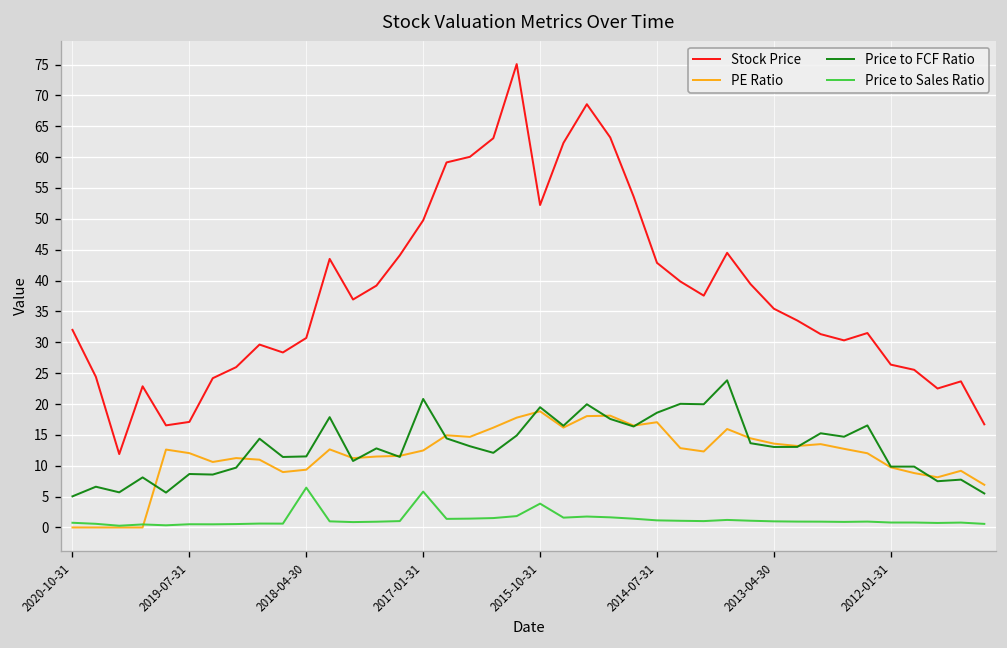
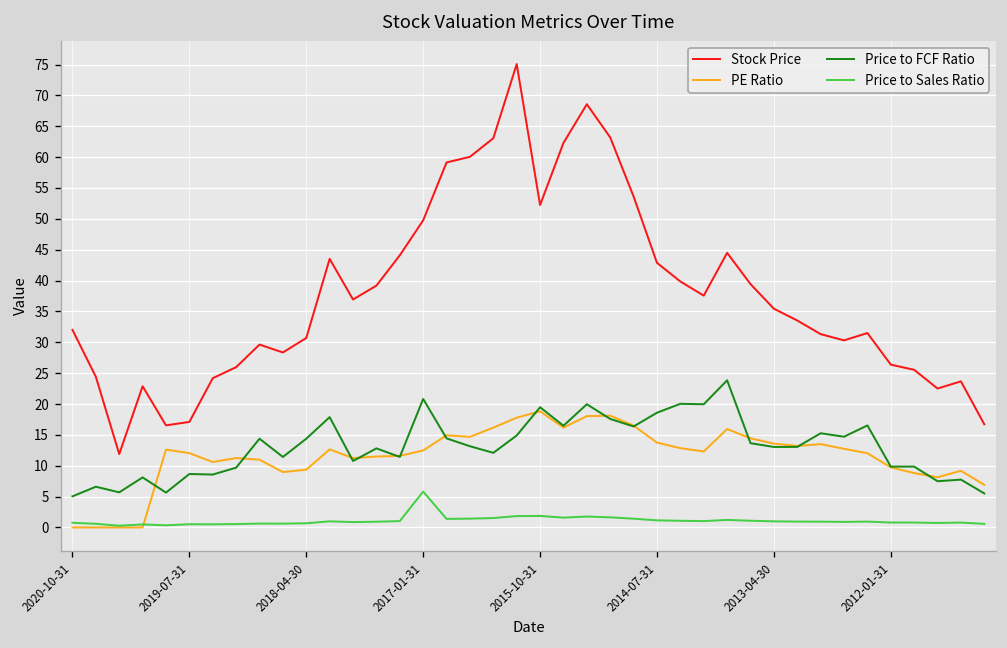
Price to FCF Ratio, 2018-04-30: 12 -> 14
Price to Sales Ratio, 2018-04-30: 6 -> 1
Price to Sales Ratio, 2015-10-31: 4 -> 2
PE Ratio, 2014-07-31: 17 -> 14
